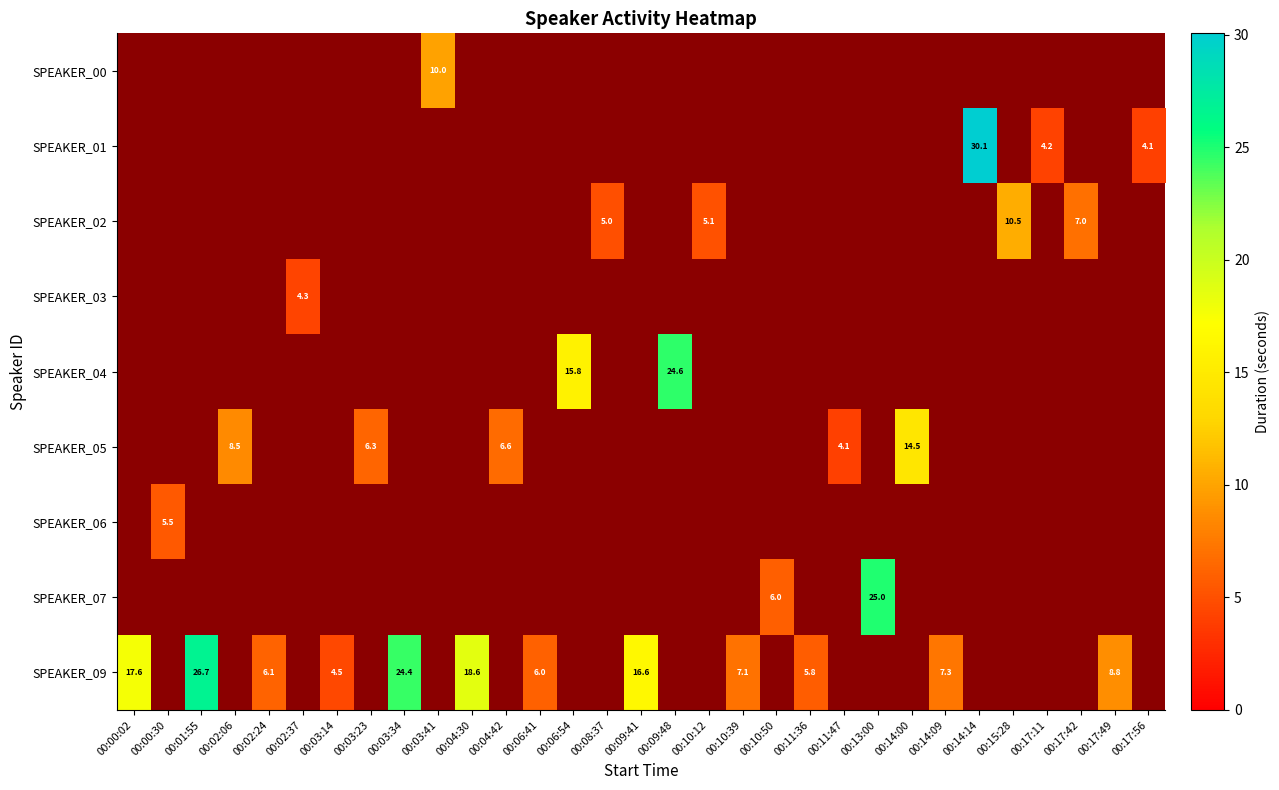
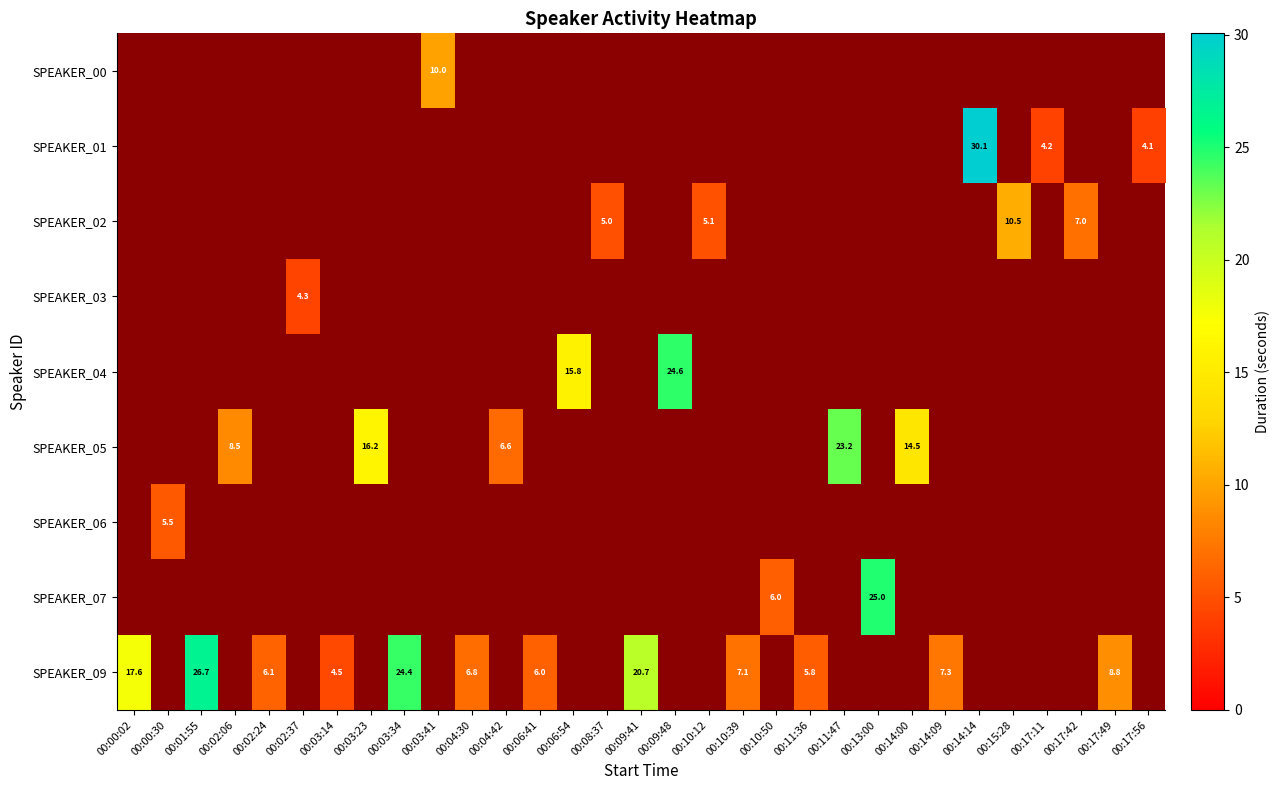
SPEAKER_05, 00:03:23: 6.3 -> 16.2
SPEAKER_05, 00:11:47: 4.1 -> 23.2
SPEAKER_09, 00:04:30: 18.6 -> 6.8
SPEAKER_09, 00:09:41: 16.6 -> 20.7
